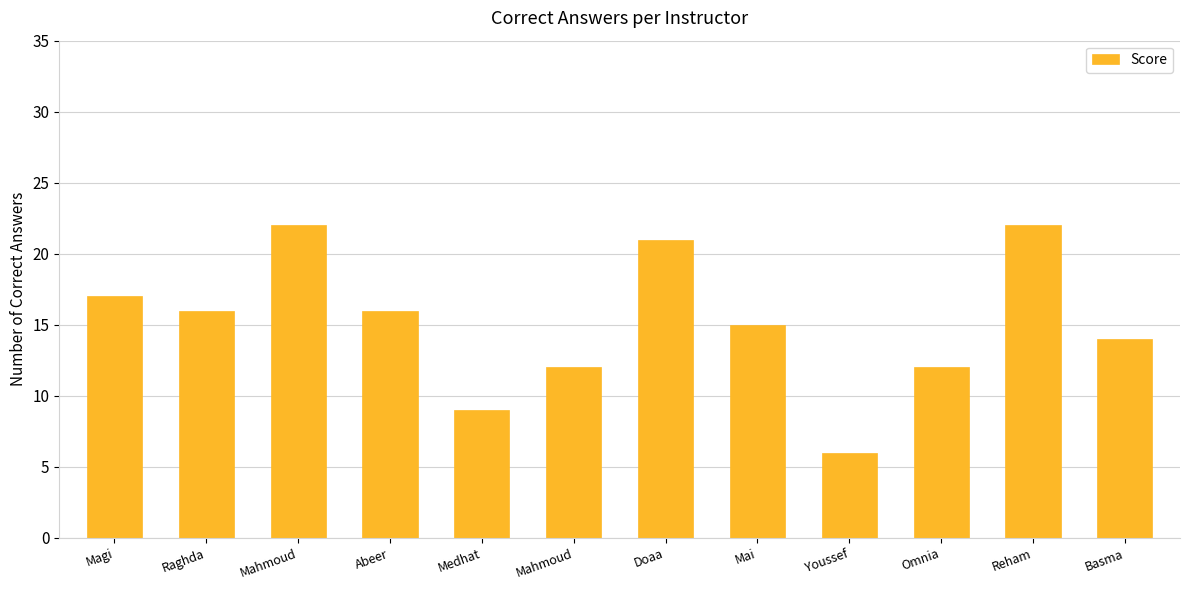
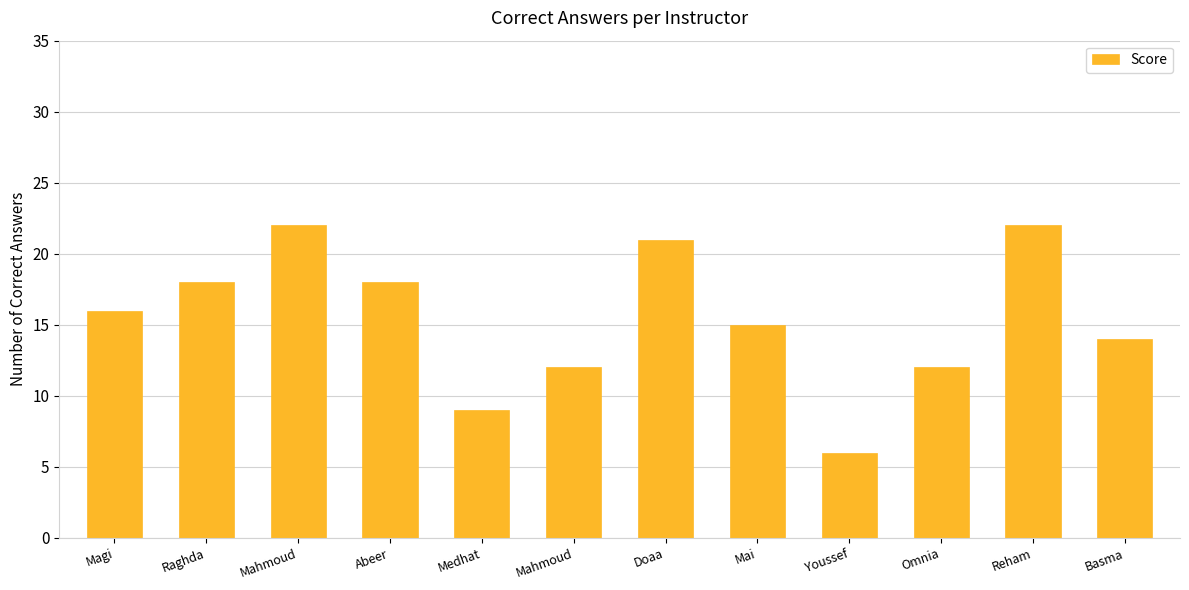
Magi: 17 -> 16
Raghda: 16 -> 18
Abeer: 16 -> 18
